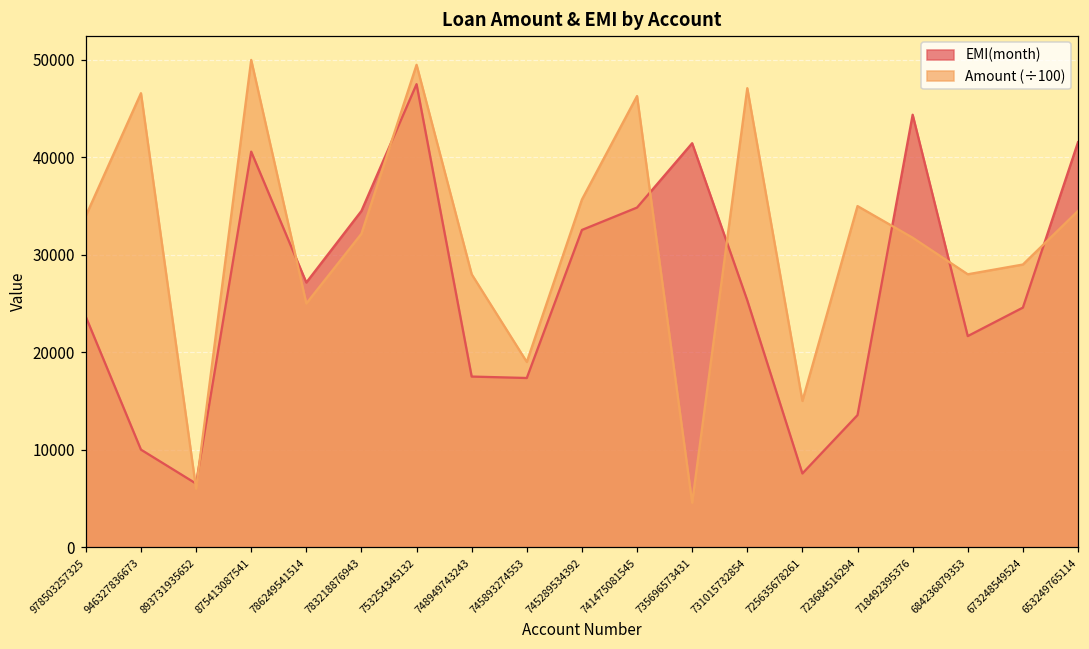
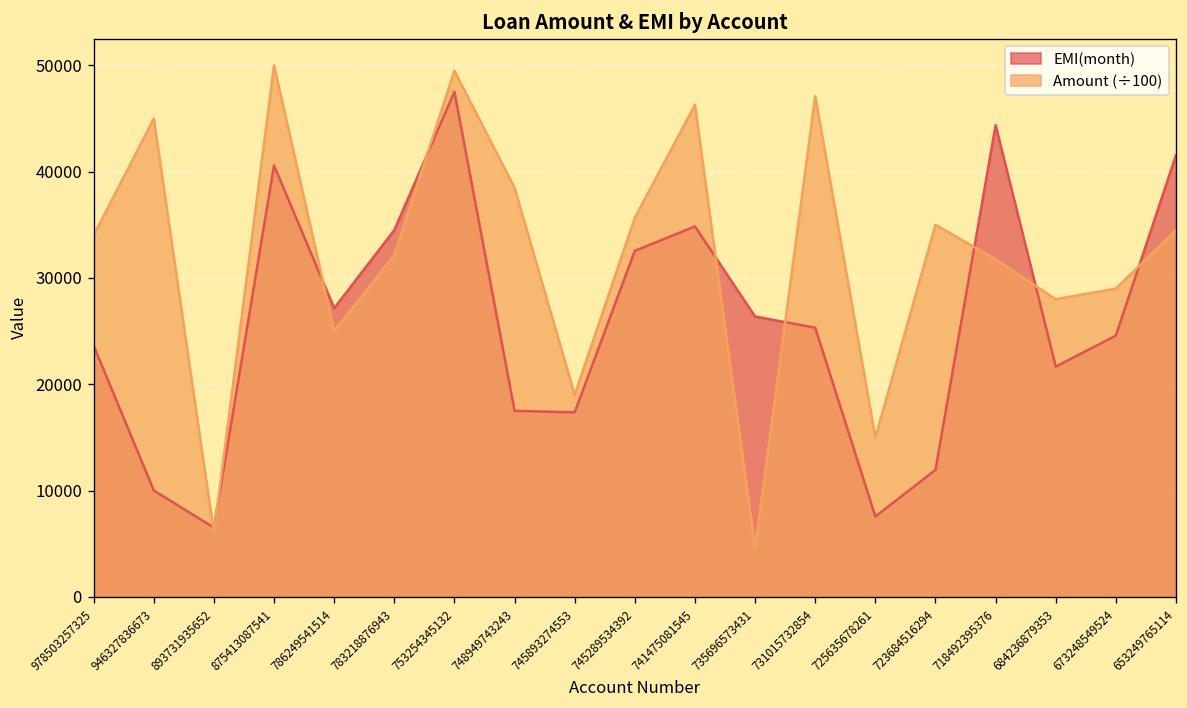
Amount (÷100), 946327836673: 47000 -> 45000
Amount (÷100), 748949743243: 28000 -> 38000
EMI(month), 735696573431: 41000 -> 26000
EMI(month), 723684516294: 14000 -> 12000
